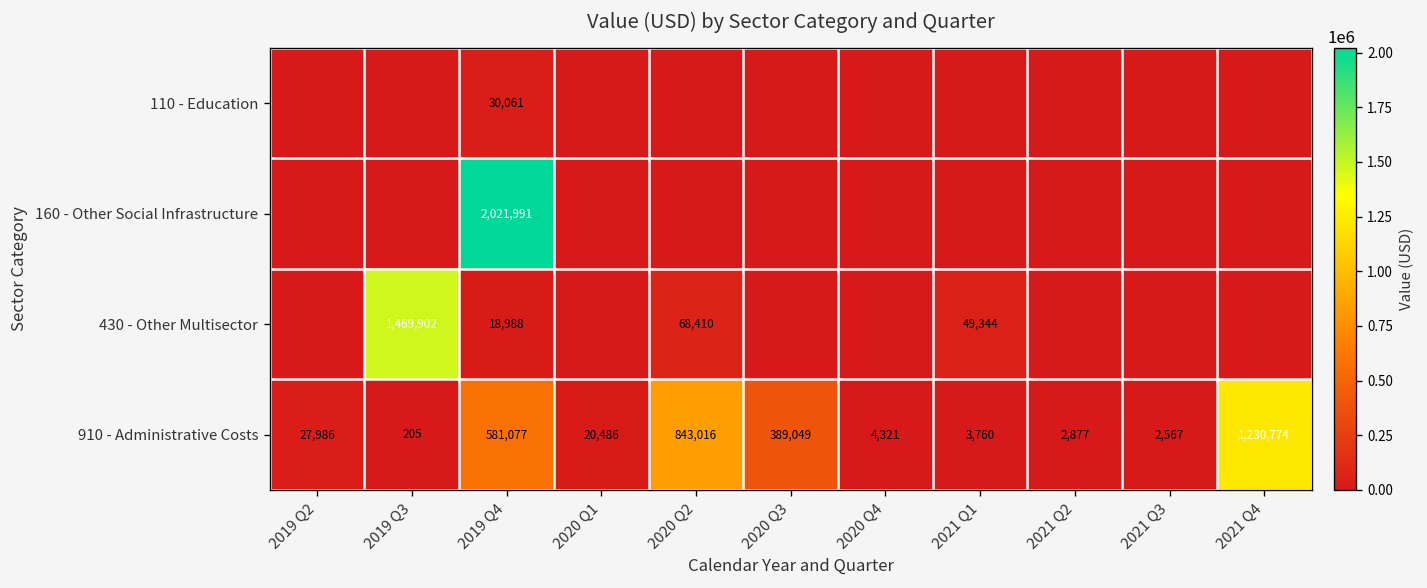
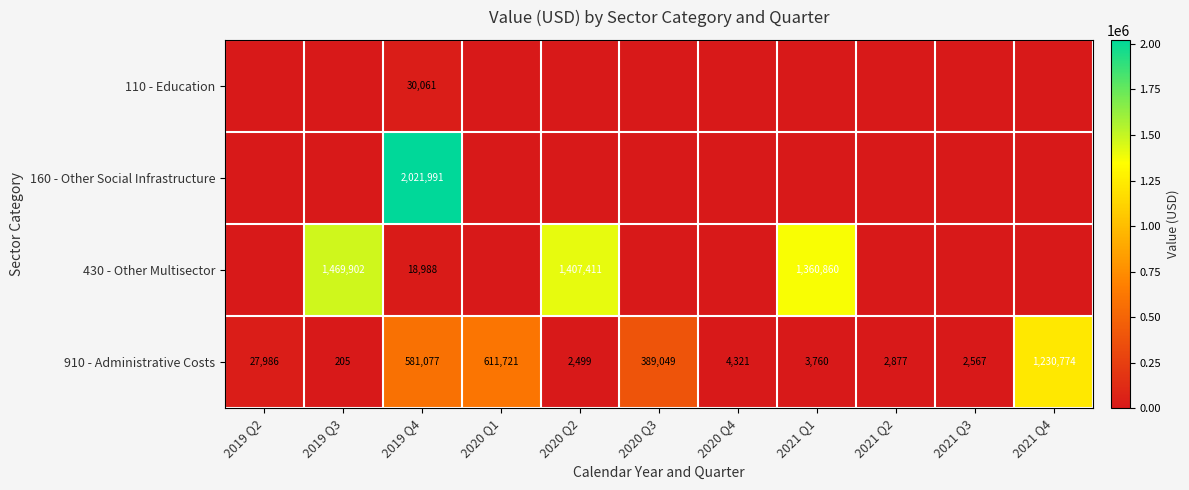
430 - Other Multisector, 2020 Q2: 68,410 -> 1,407,411
430 - Other Multisector, 2021 Q1: 49,344 -> 1,360,860
910 - Administrative Costs, 2020 Q1: 20,486 -> 611,721
910 - Administrative Costs, 2020 Q2: 843,016 -> 2,499
